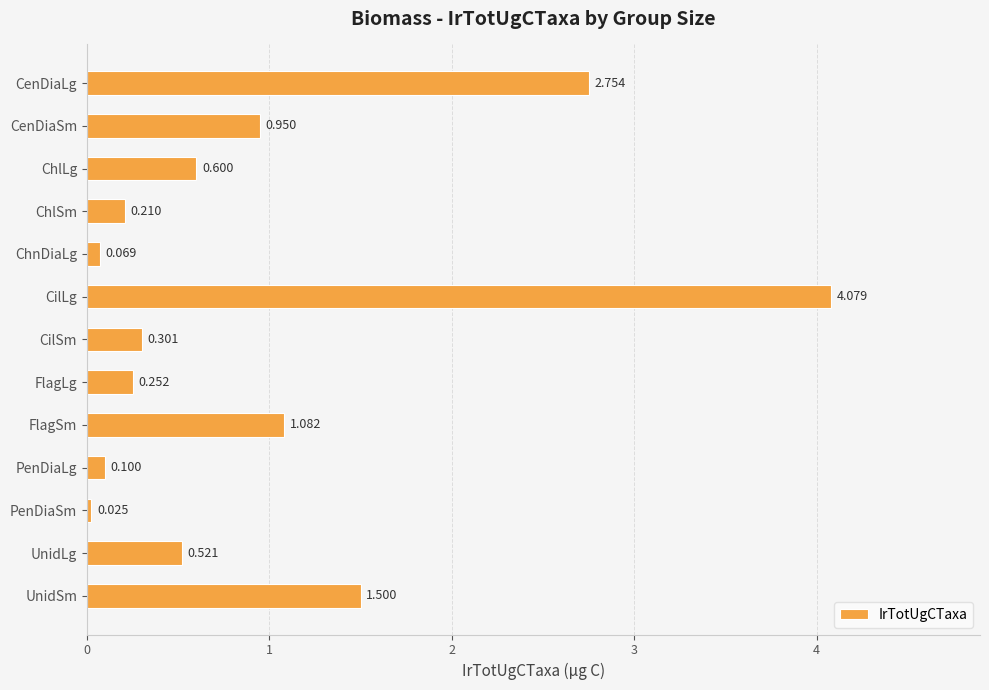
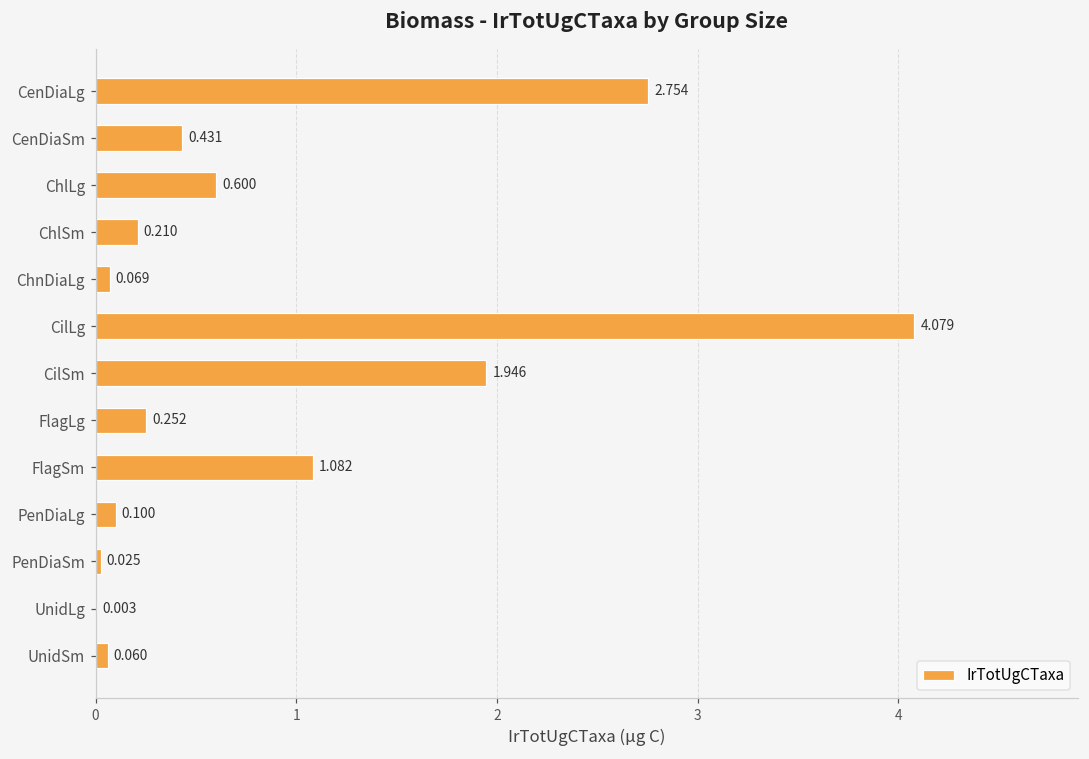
CenDiaSm: 0.950 -> 0.431
CilSm: 0.301 -> 1.946
UnidLg: 0.521 -> 0.003
UnidSm: 1.500 -> 0.060
